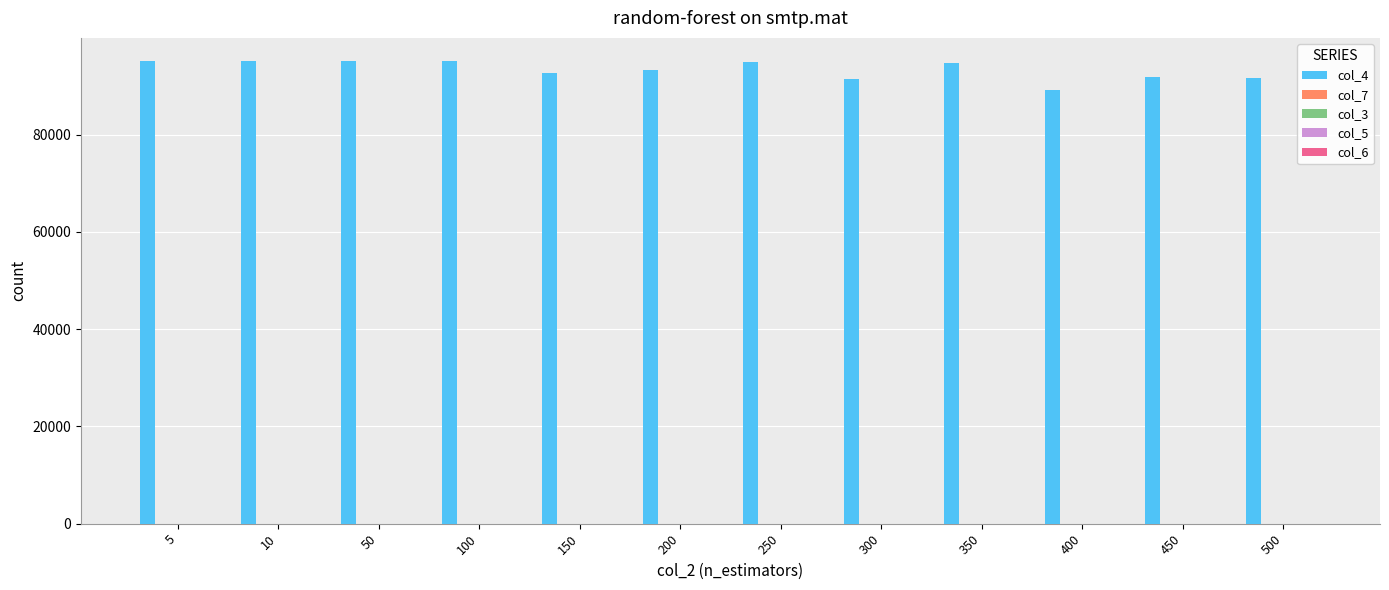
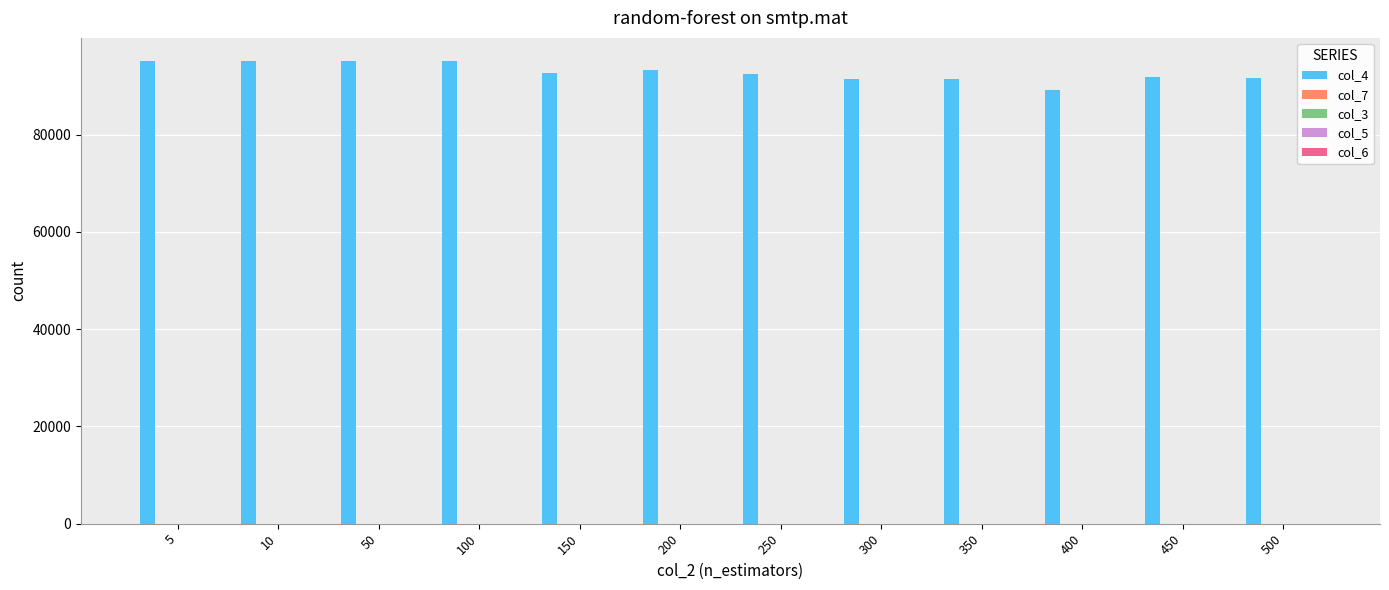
col_4, 250: 95000 -> 92000
col_4, 350: 95000 -> 92000
